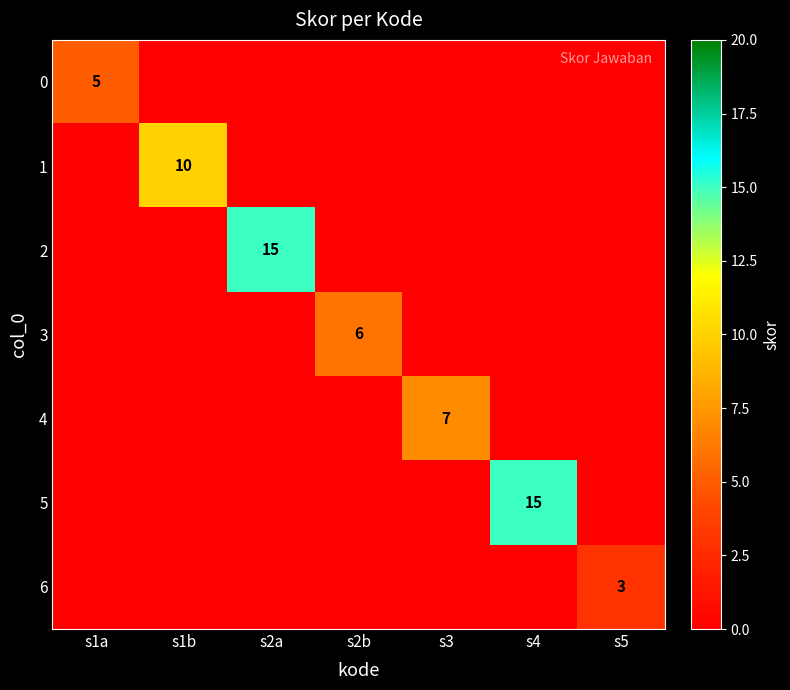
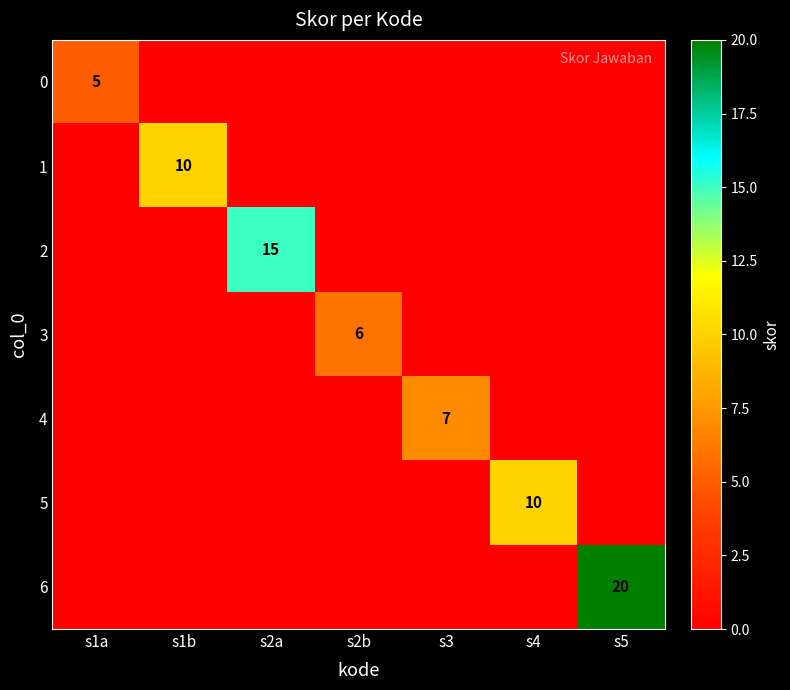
5, s4: 15 -> 10
6, s5: 3 -> 20
